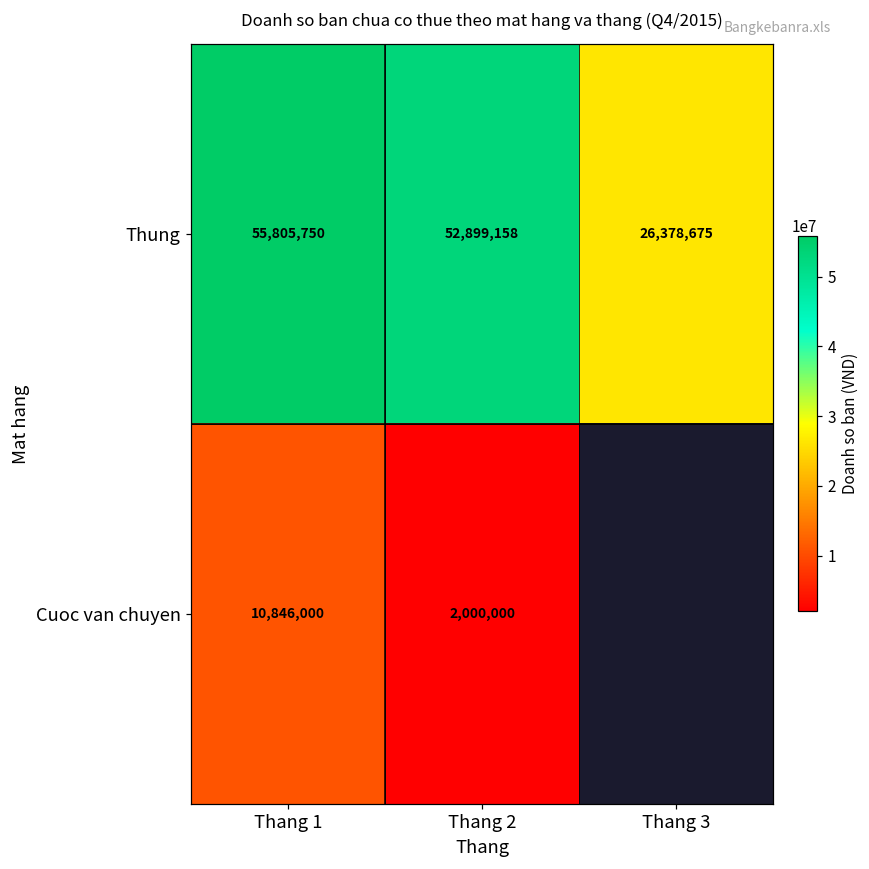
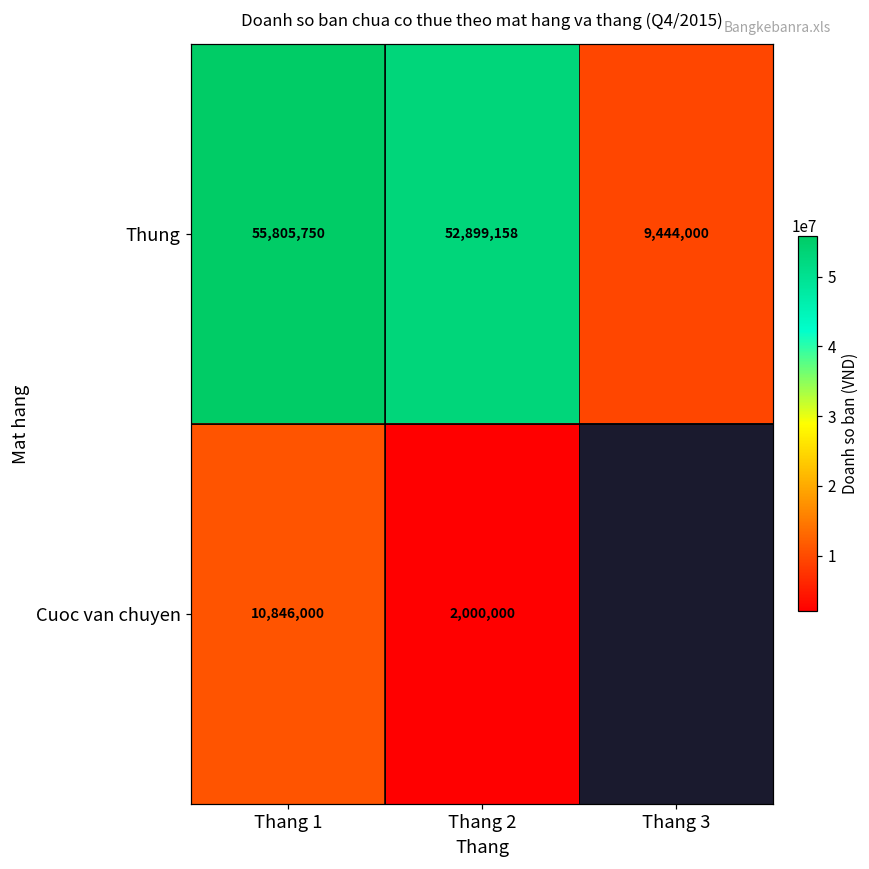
Thung, Thang 3: 26,378,675 -> 9,444,000
